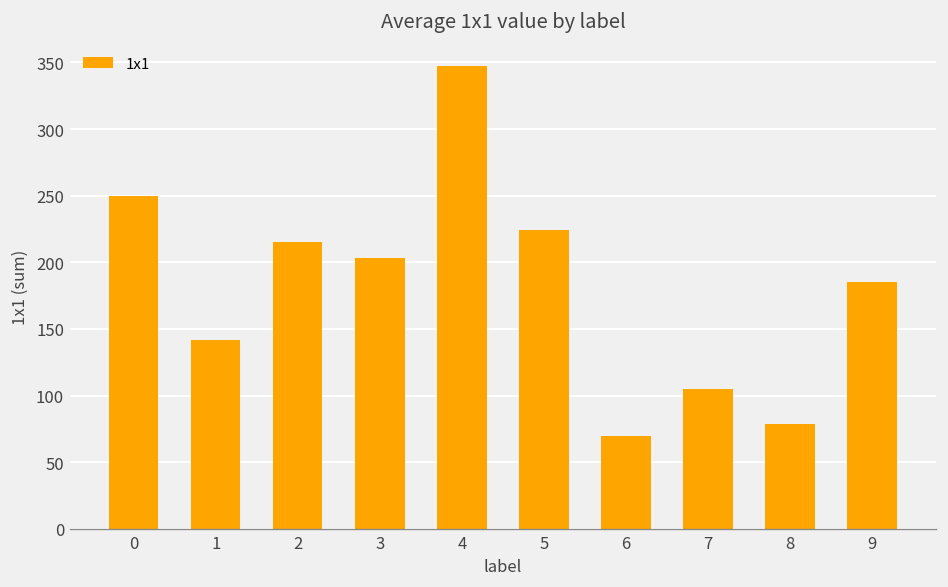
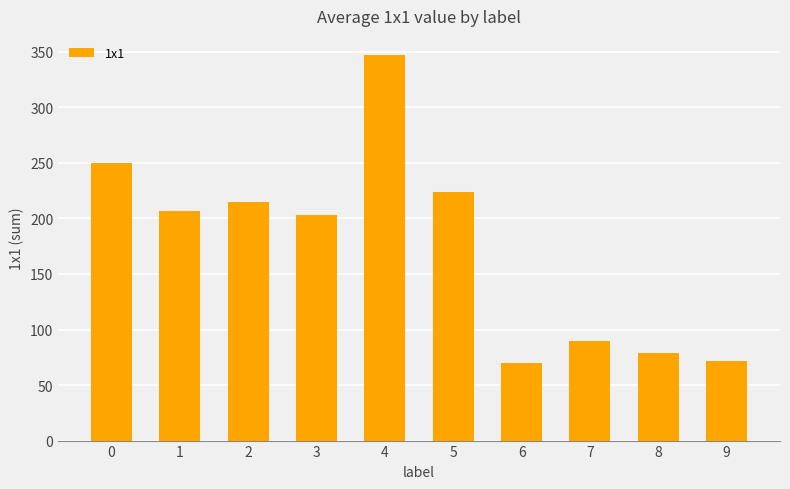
1: 142 -> 207
7: 105 -> 90
9: 185 -> 72
